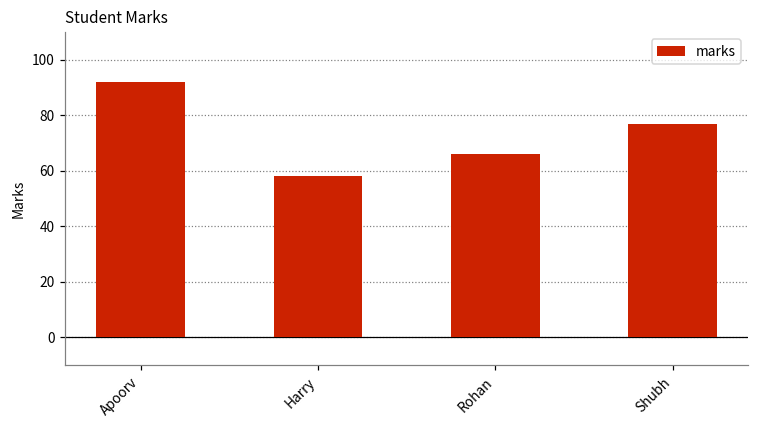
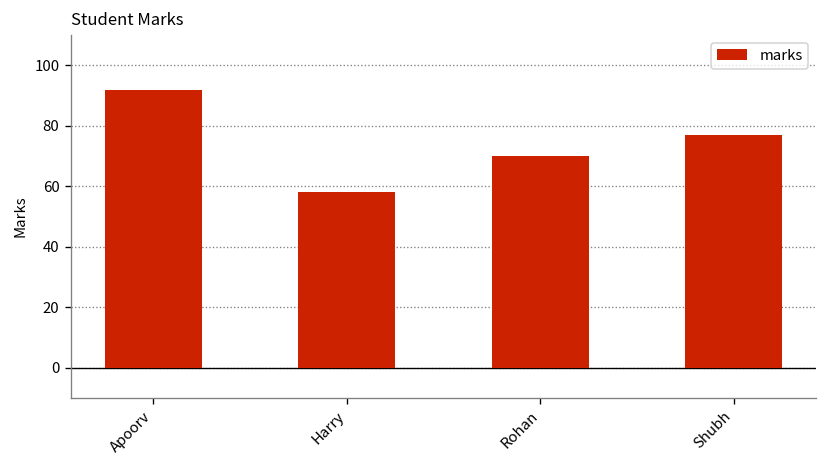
Rohan: 66 -> 70
